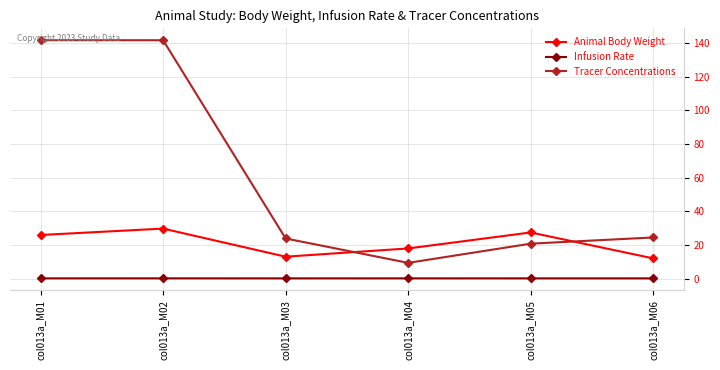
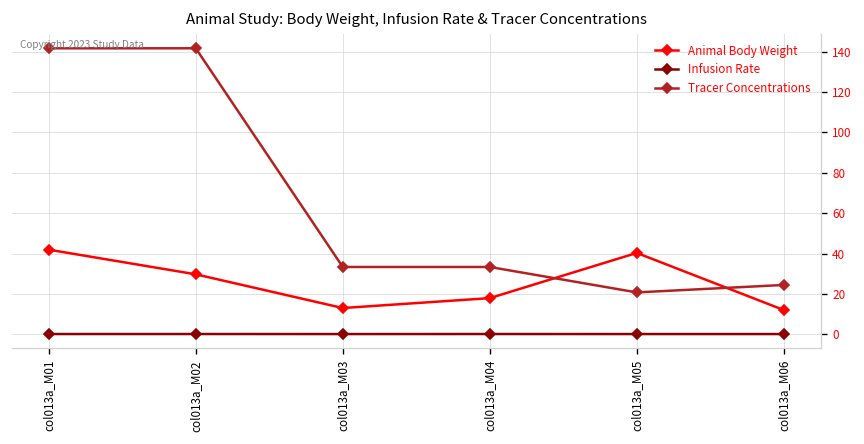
Animal Body Weight, col013a_M01: 26 -> 42
Tracer Concentrations, col013a_M03: 24 -> 33
Tracer Concentrations, col013a_M04: 9 -> 33
Animal Body Weight, col013a_M05: 27 -> 40
